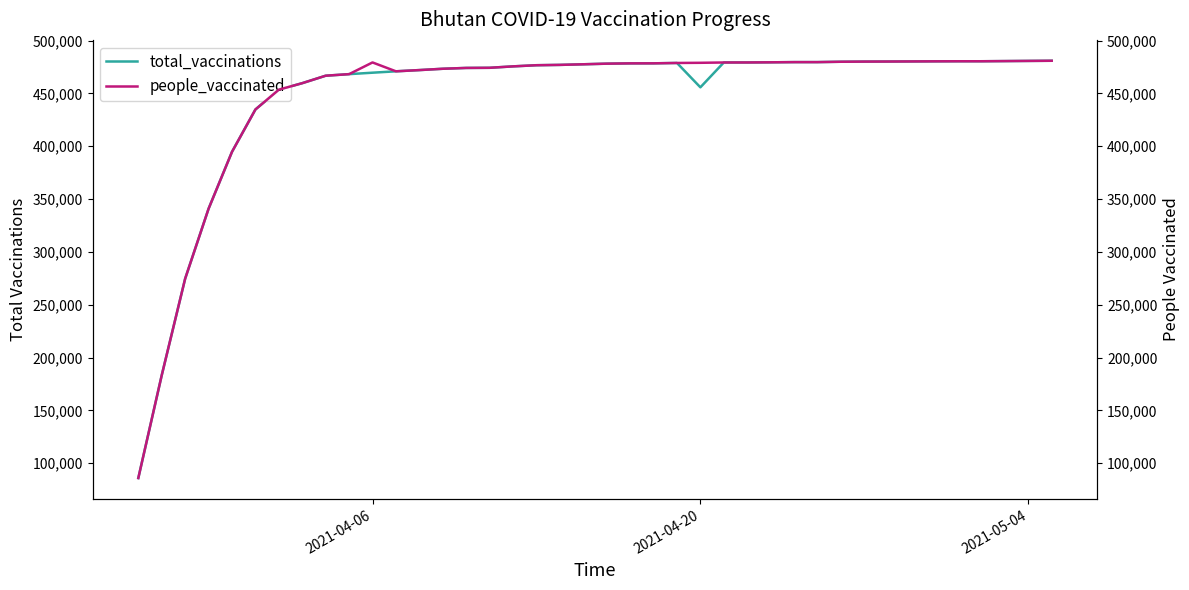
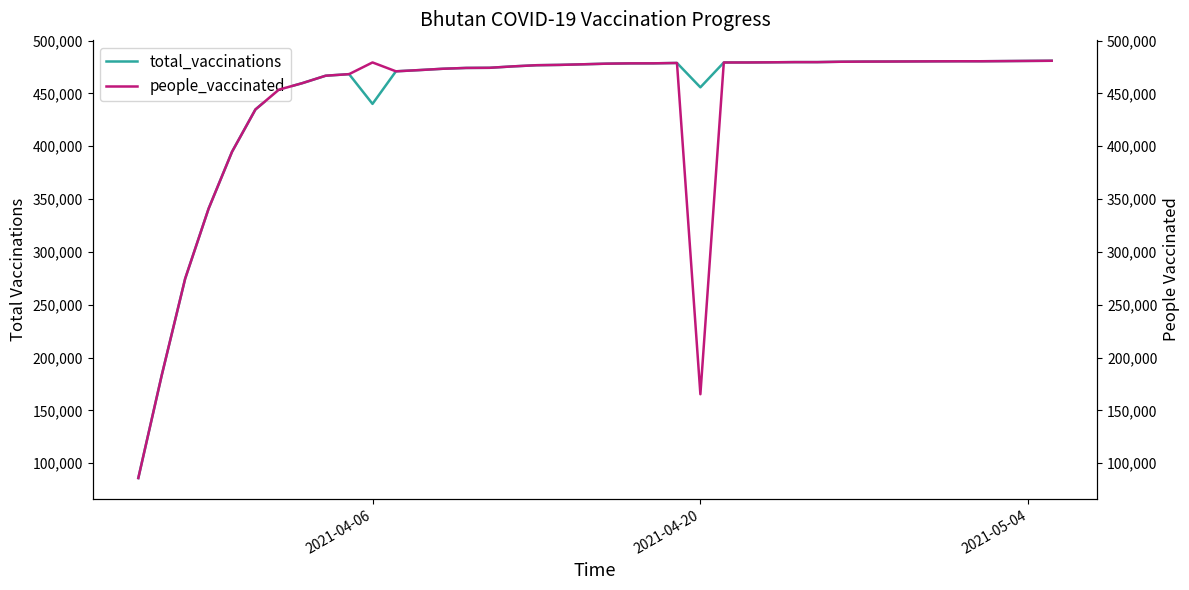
total_vaccinations, 2021-04-06: 470,000 -> 440,000
people_vaccinated, 2021-04-20: 479,000 -> 165,000
